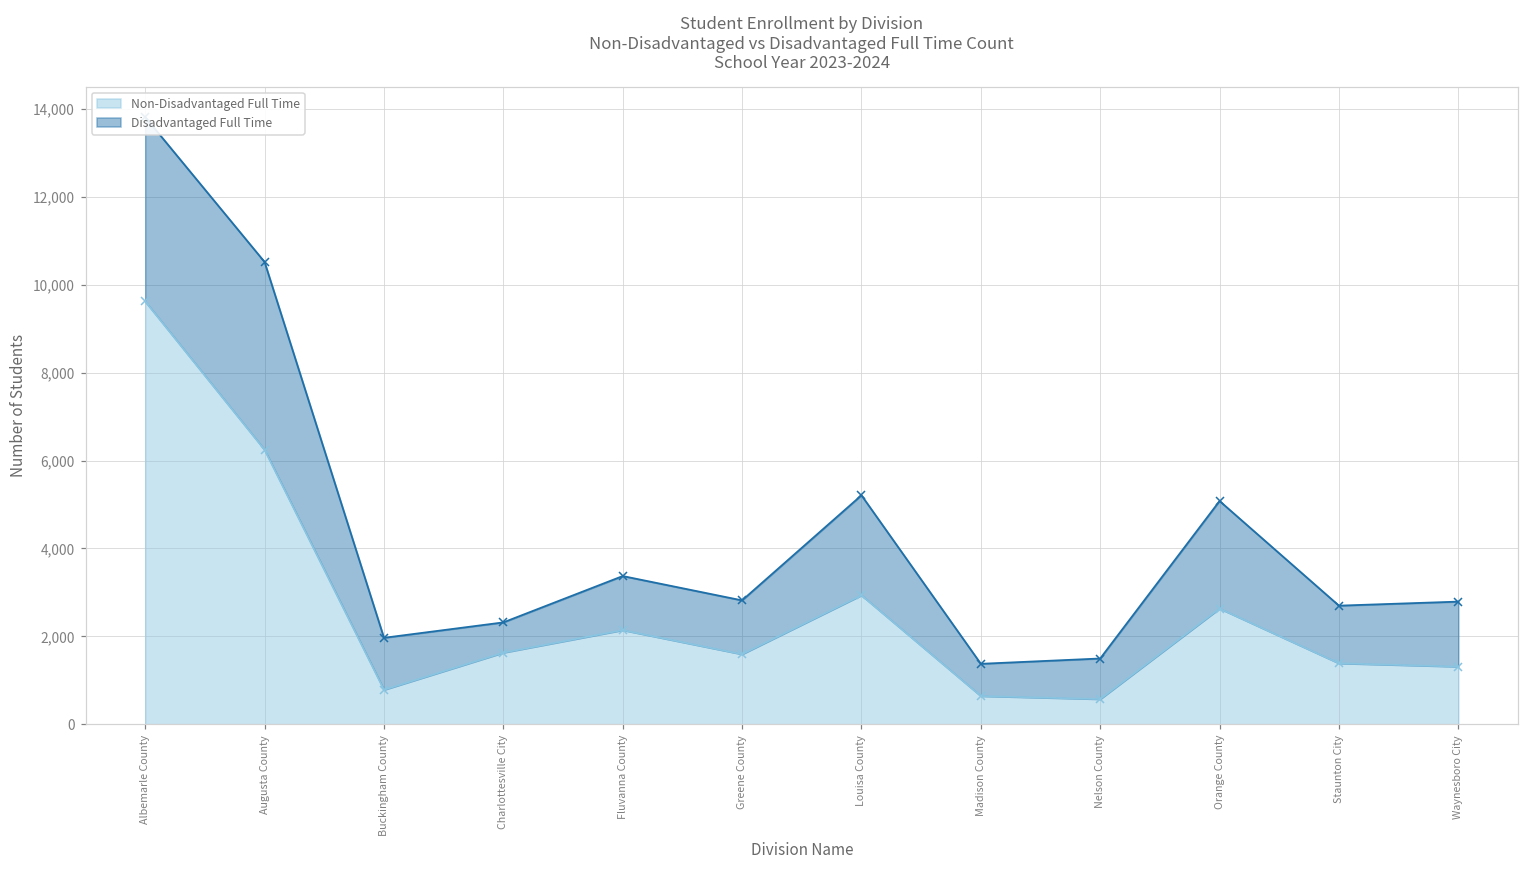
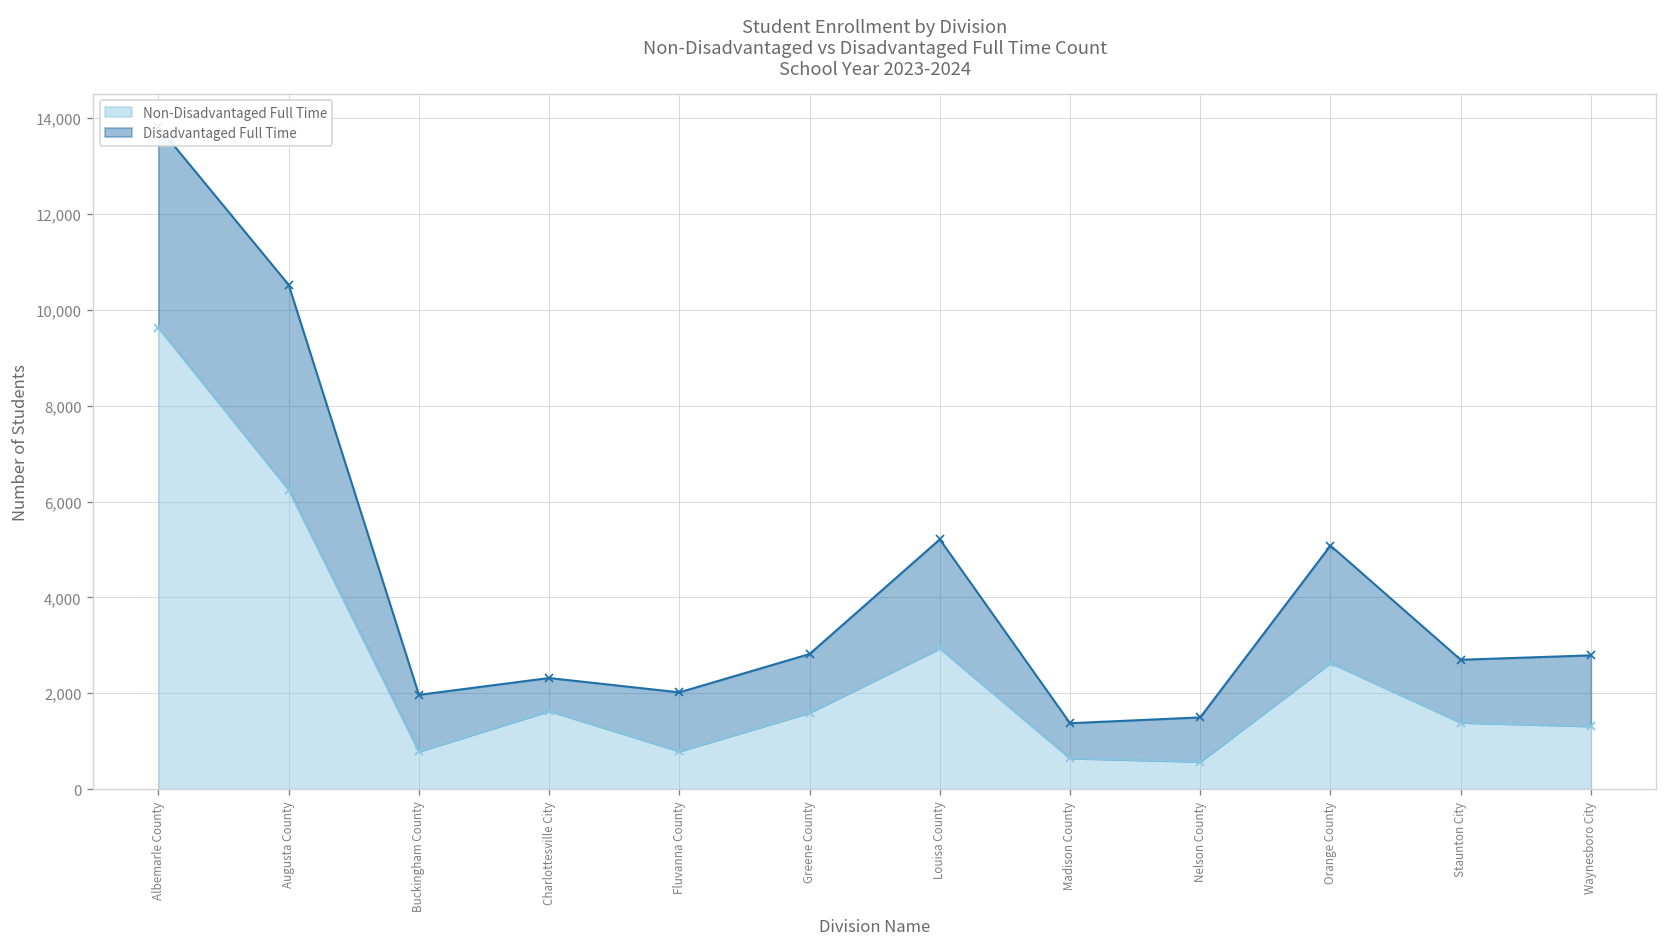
Non-Disadvantaged Full Time, Fluvanna County: 2,100 -> 800
